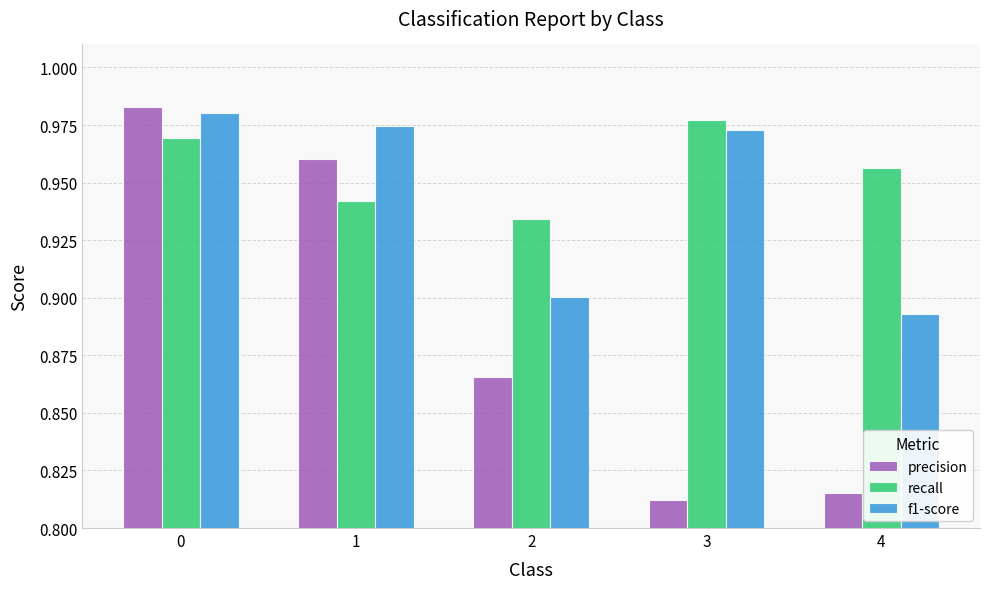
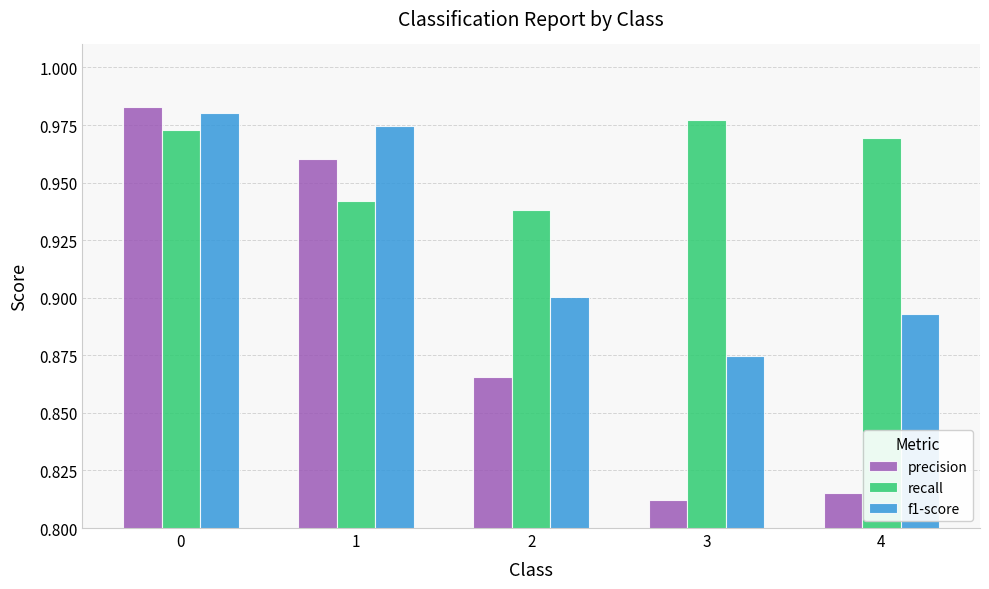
recall, 0: 0.969 -> 0.973
recall, 2: 0.934 -> 0.938
f1-score, 3: 0.973 -> 0.875
recall, 4: 0.956 -> 0.970
